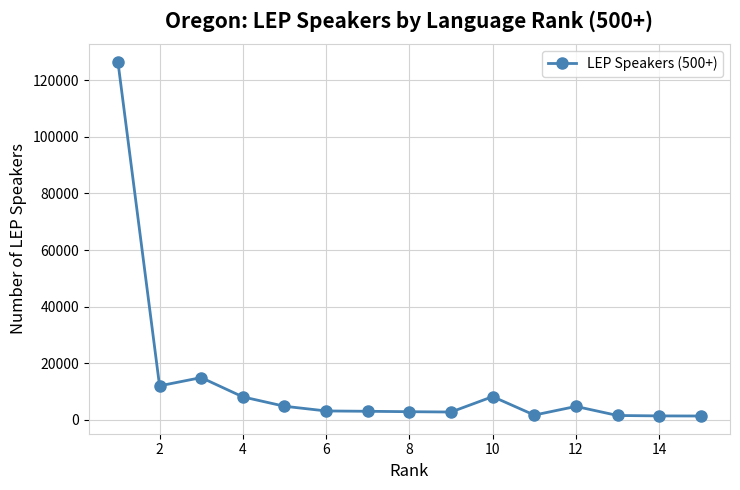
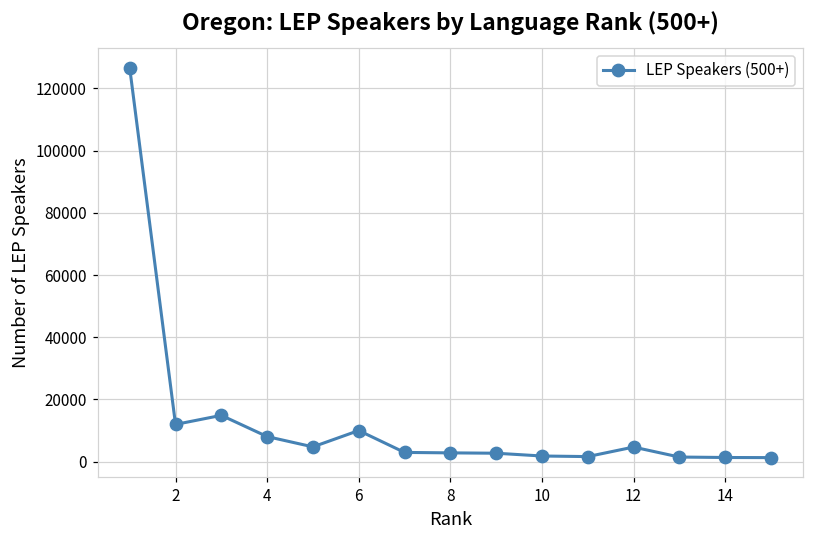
6: 3000 -> 10000
10: 8000 -> 2000
